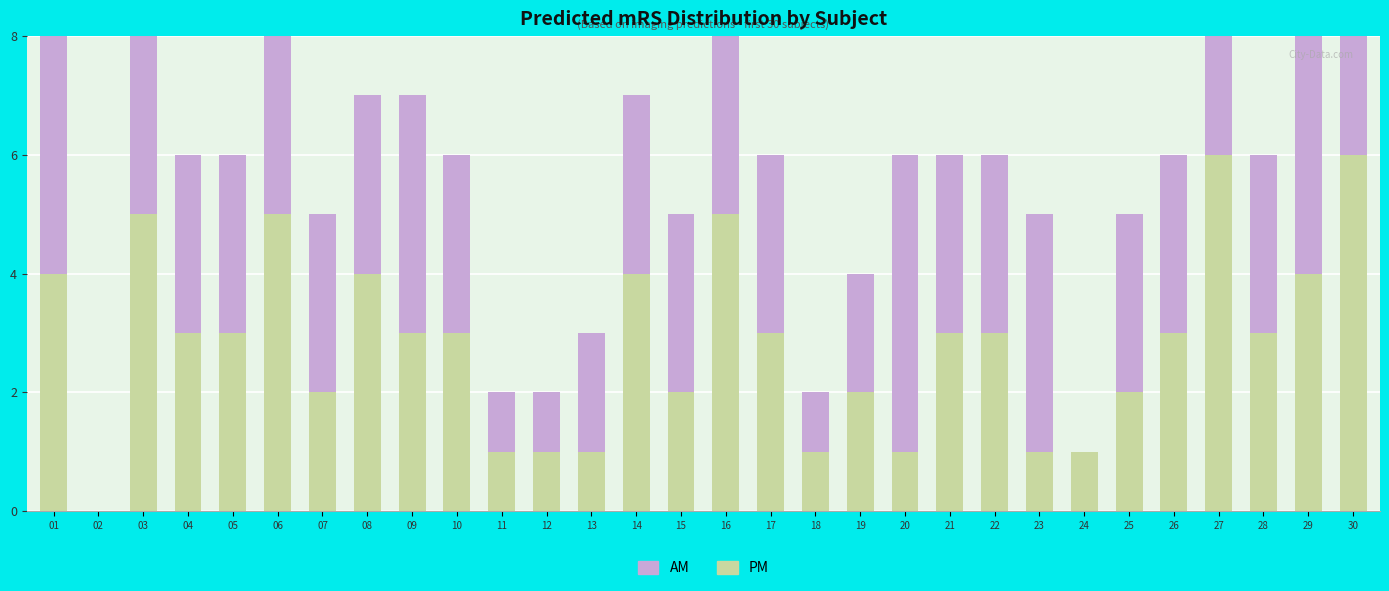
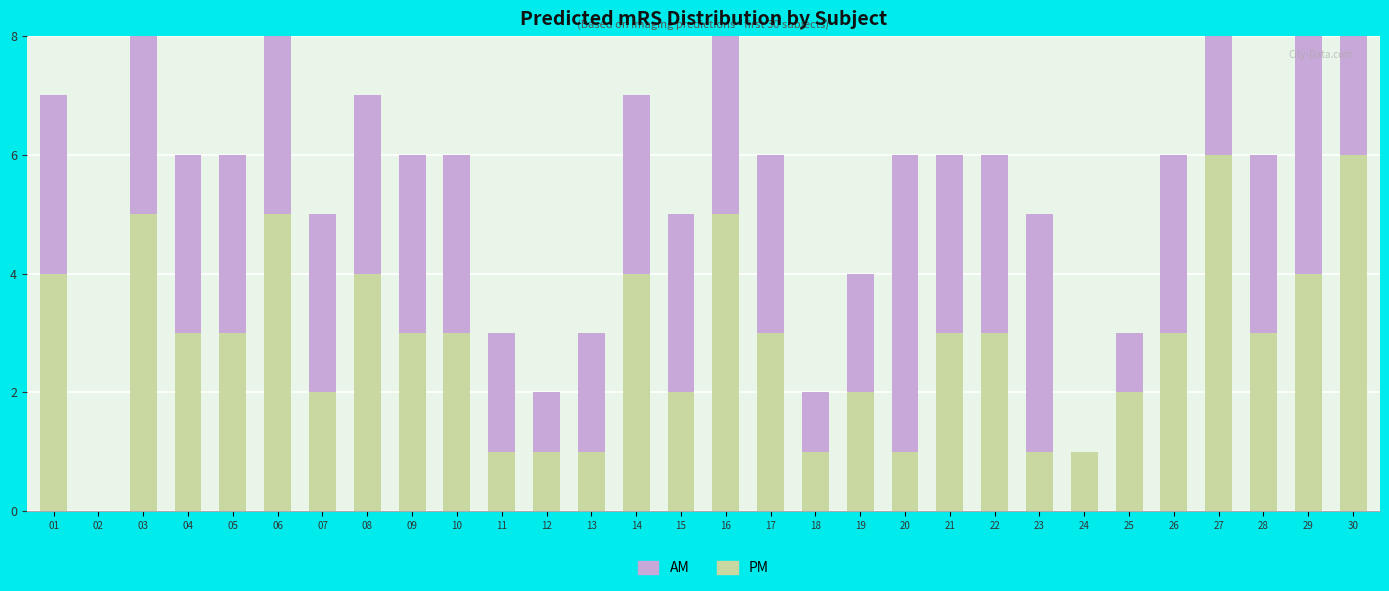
AM, 01: 4 -> 3
AM, 09: 4 -> 3
AM, 11: 1 -> 2
AM, 25: 3 -> 1
